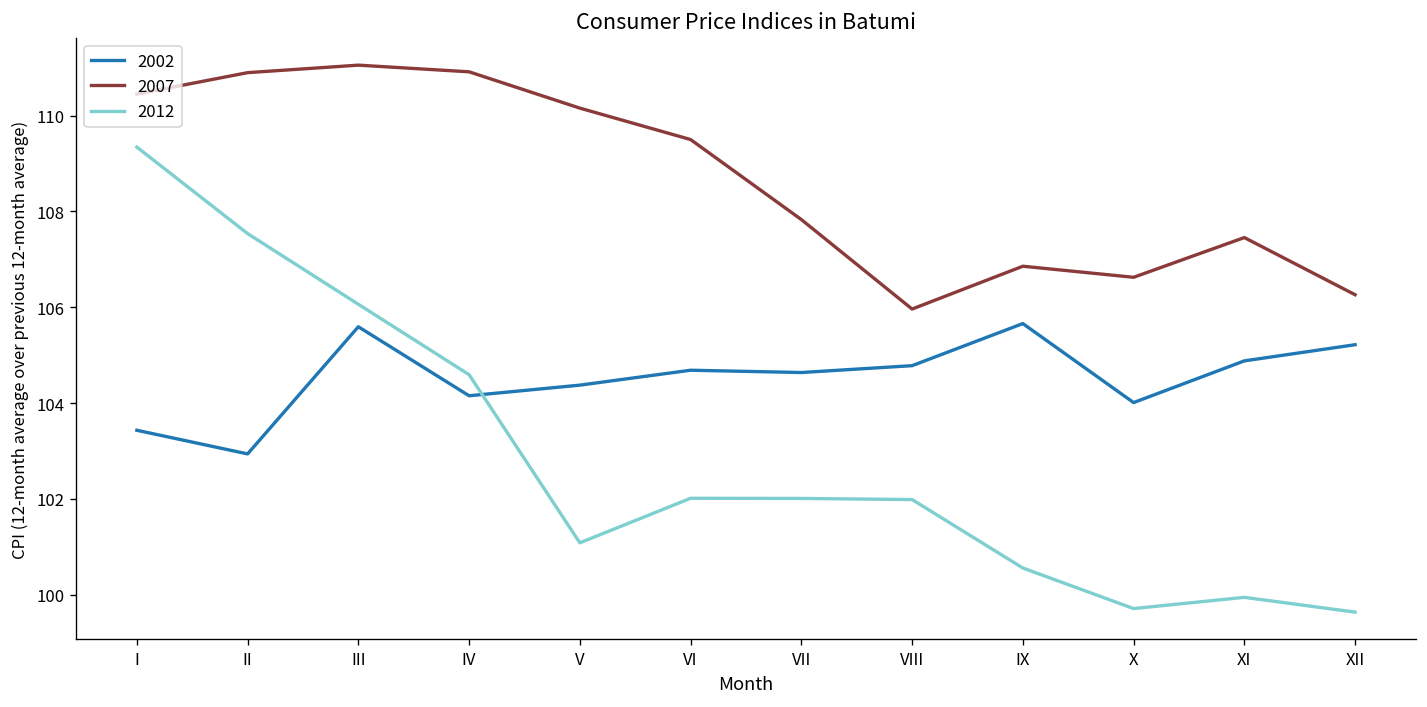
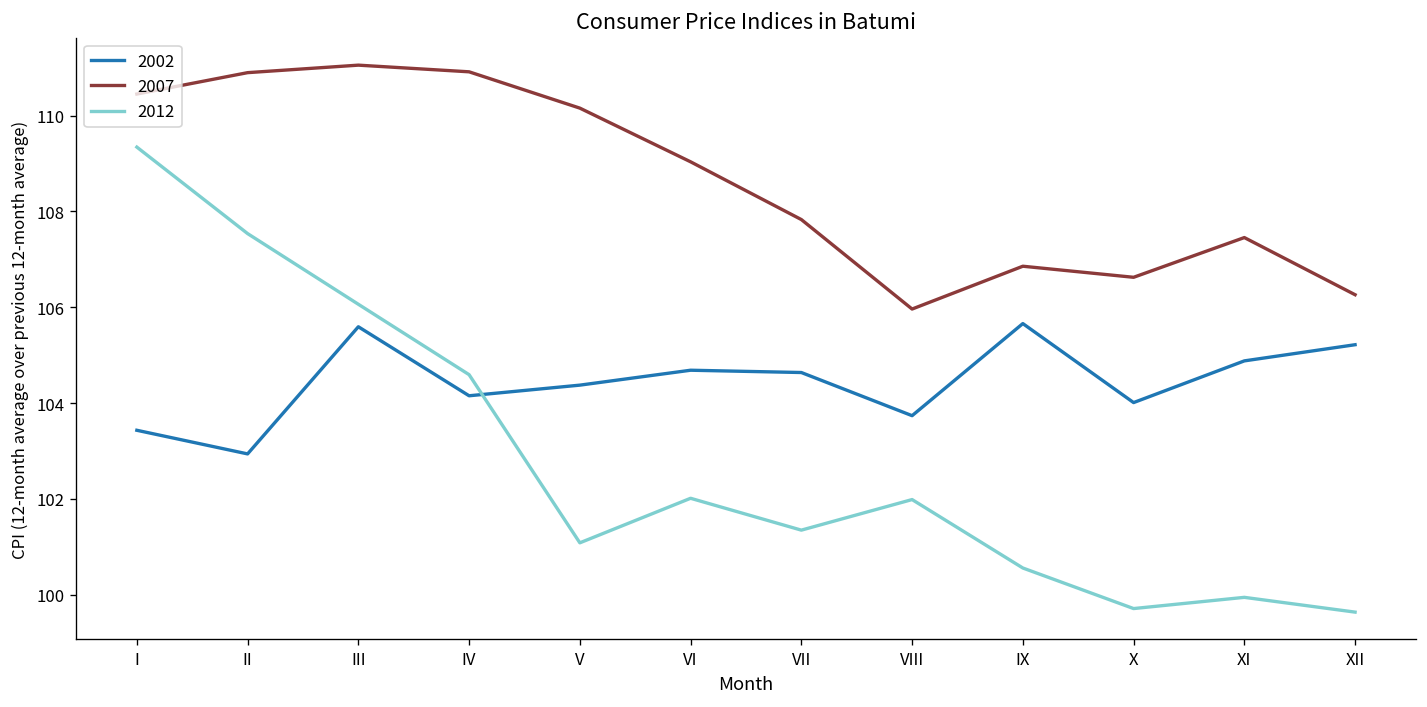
2007, VI: 109.5 -> 109.0
2012, VII: 102.0 -> 101.3
2002, VIII: 104.8 -> 103.7
